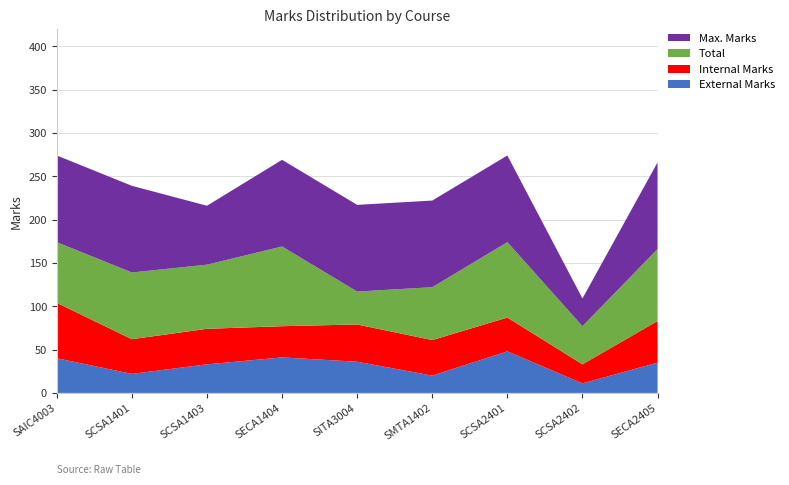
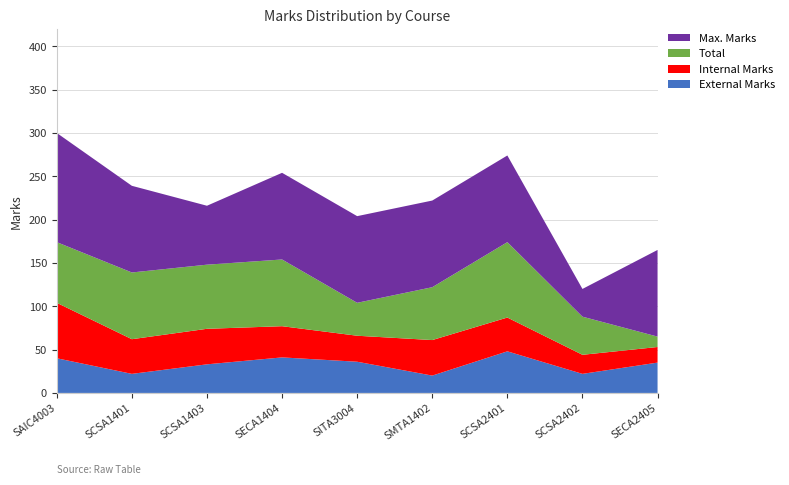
Max. Marks, SAIC4003: 100 -> 130
Total, SECA1404: 90 -> 80
Internal Marks, SITA3004: 40 -> 30
External Marks, SCSA2402: 10 -> 20
Internal Marks, SECA2405: 50 -> 20
Total, SECA2405: 80 -> 10
